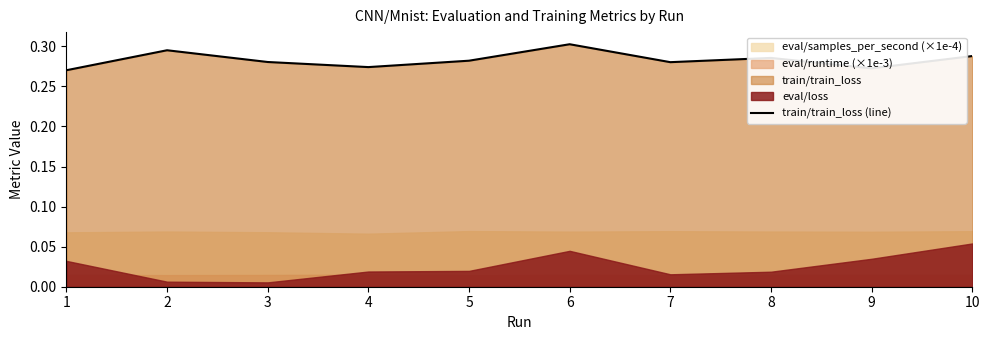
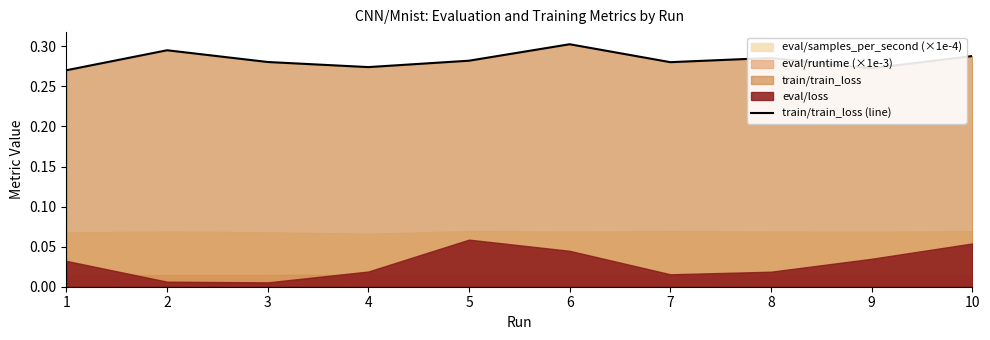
eval/loss, 5: 0.02 -> 0.06
